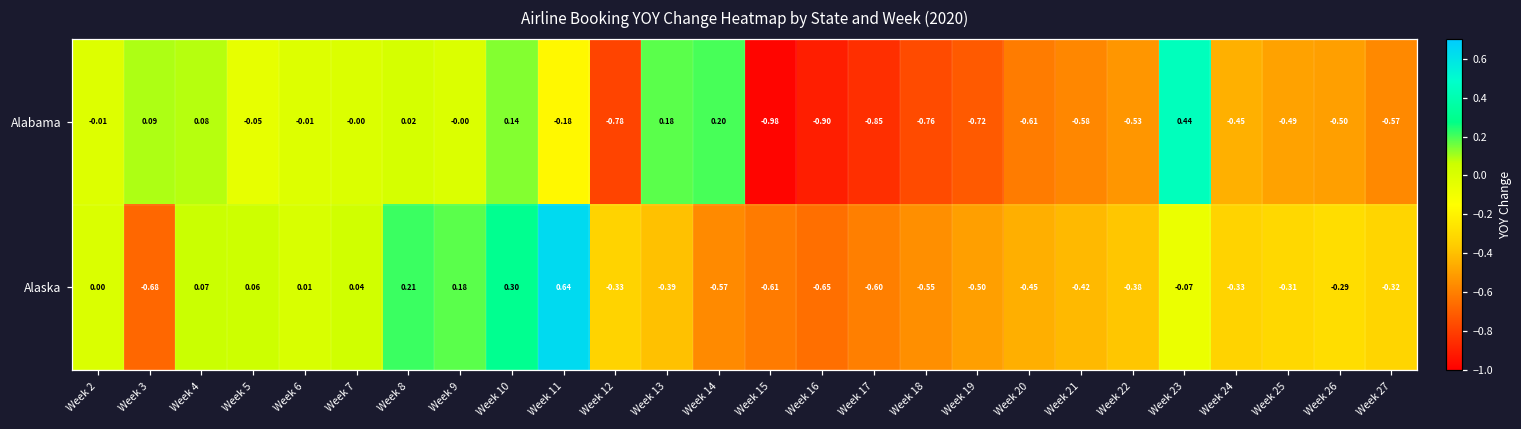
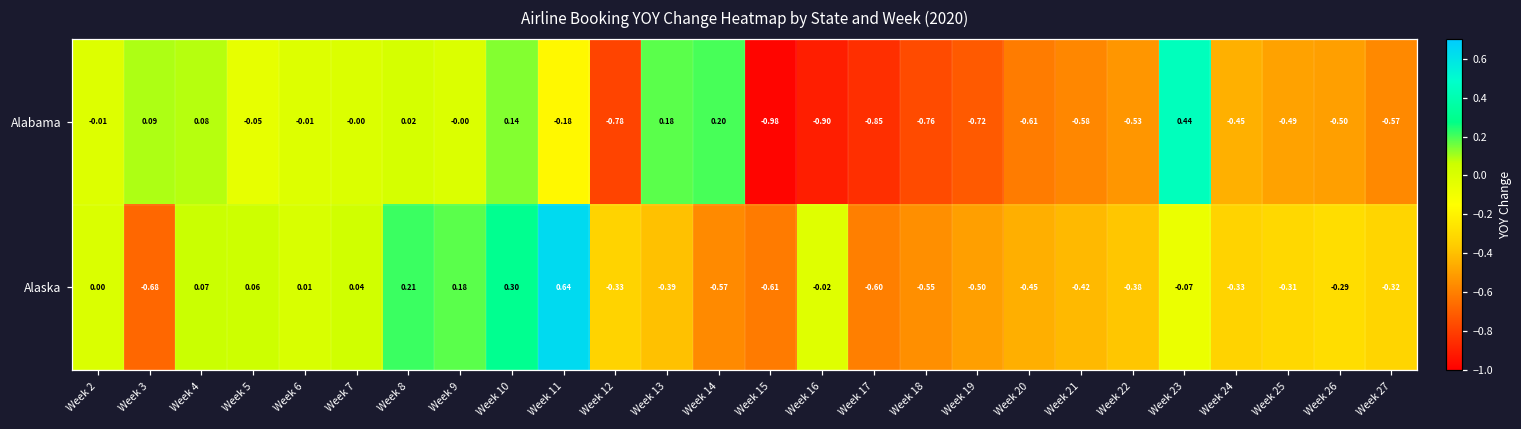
Alaska, Week 16: -0.65 -> -0.02
